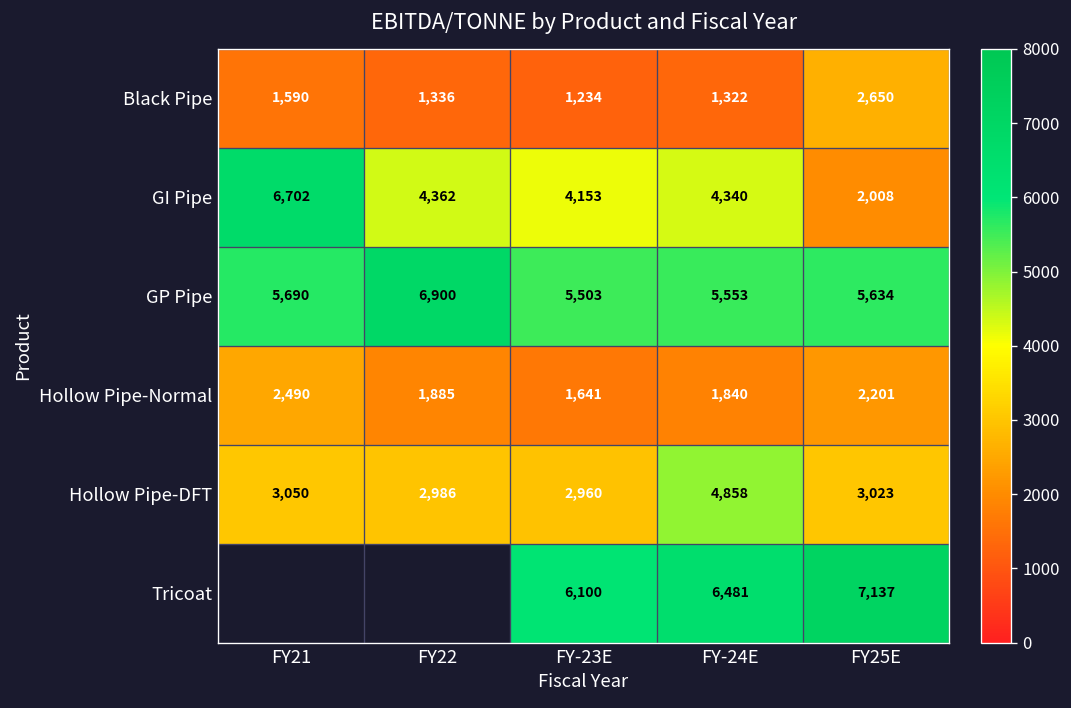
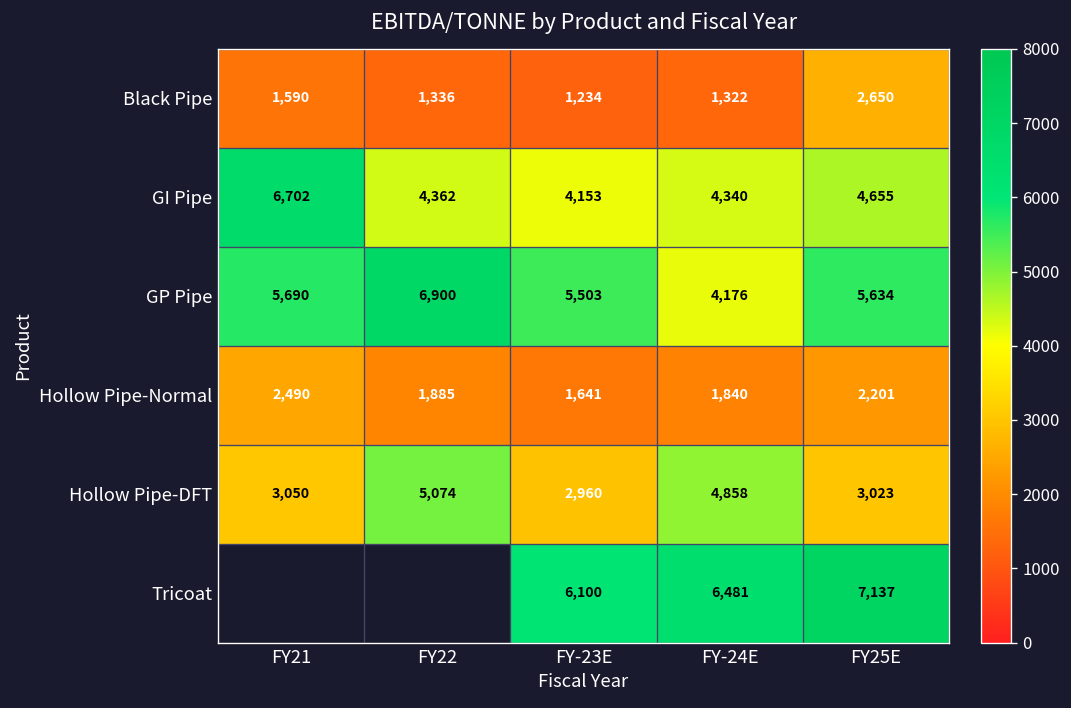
GI Pipe, FY25E: 2,008 -> 4,655
GP Pipe, FY-24E: 5,553 -> 4,176
Hollow Pipe-DFT, FY22: 2,986 -> 5,074
